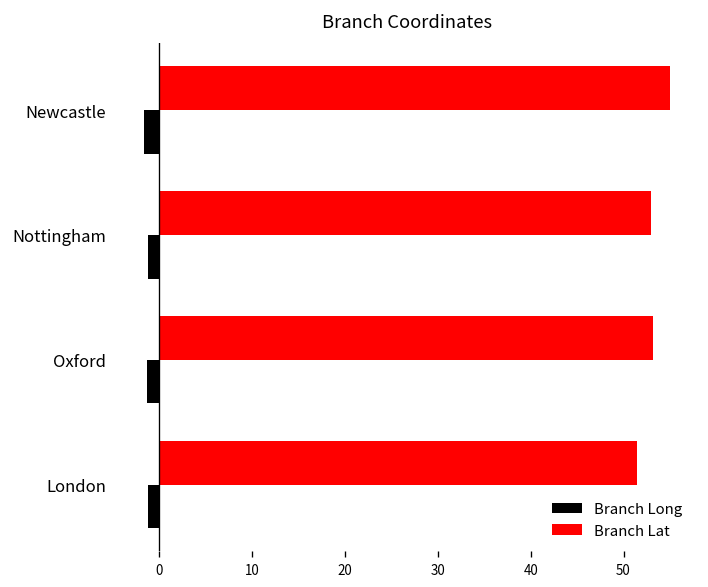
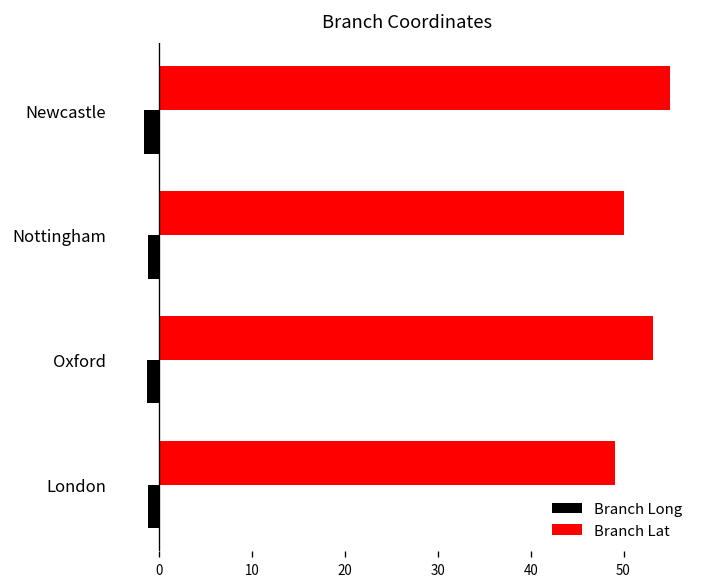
Branch Lat, Nottingham: 53 -> 50
Branch Lat, London: 51 -> 49
